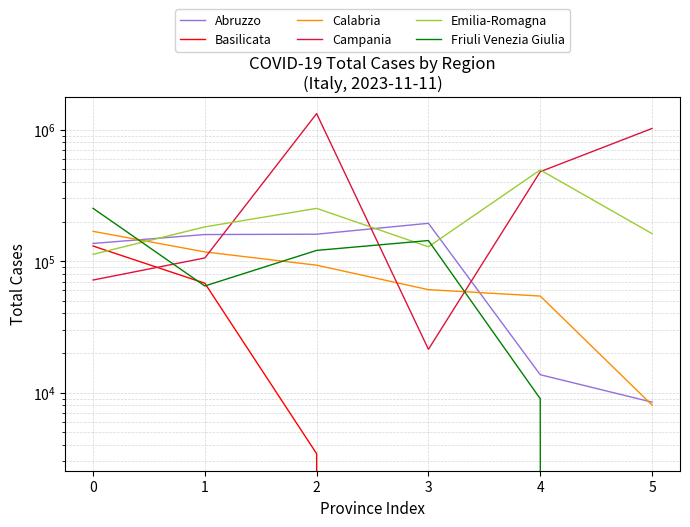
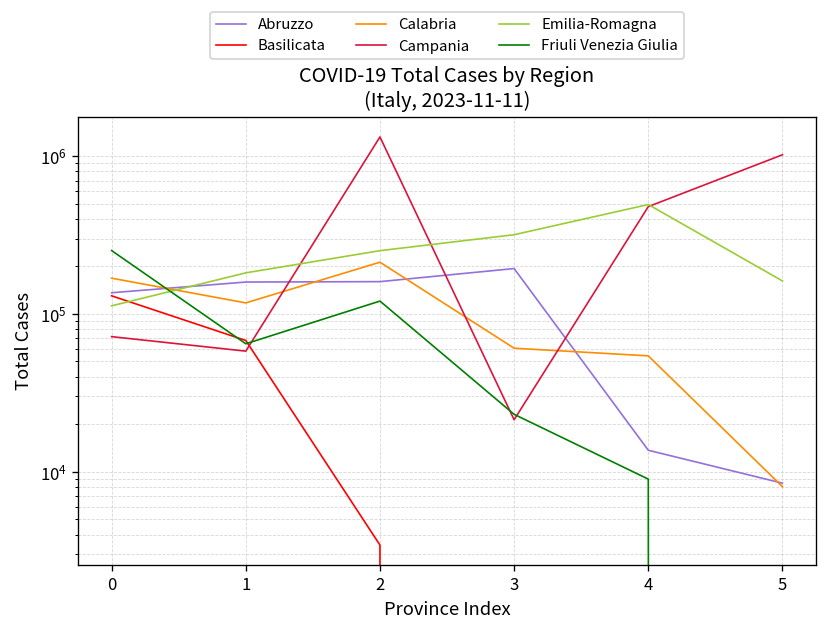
Campania, 1: 110000 -> 60000
Calabria, 2: 90000 -> 210000
Emilia-Romagna, 3: 130000 -> 320000
Friuli Venezia Giulia, 3: 140000 -> 23000
